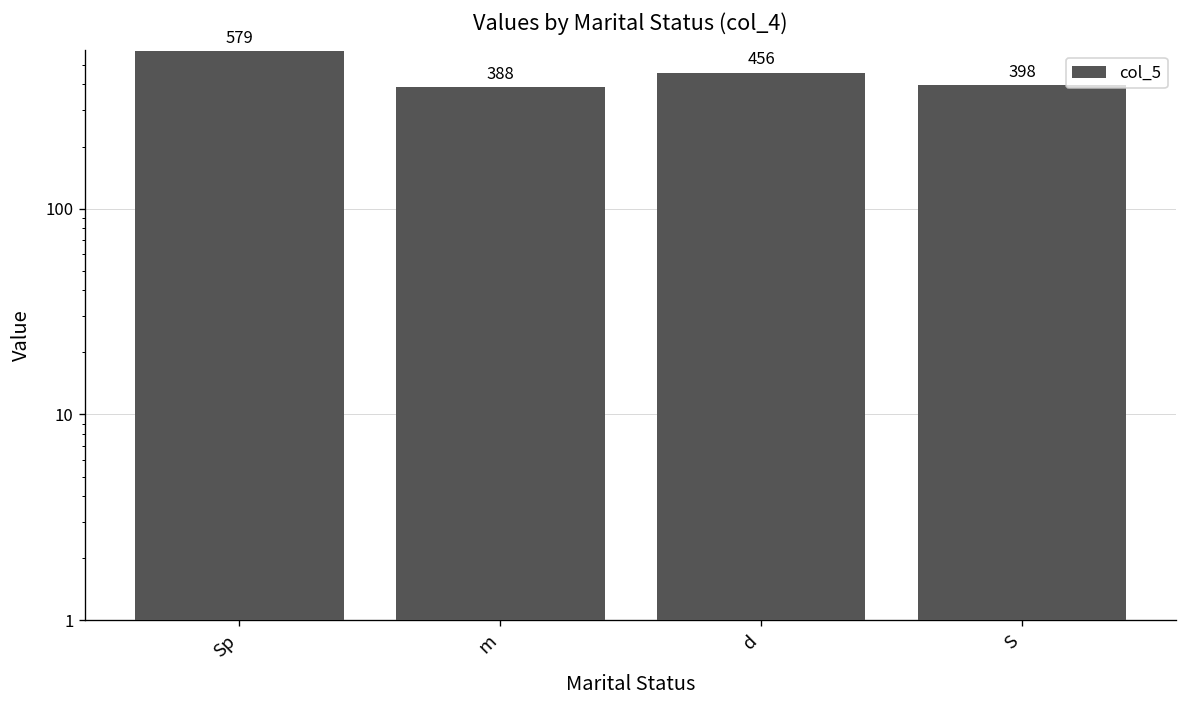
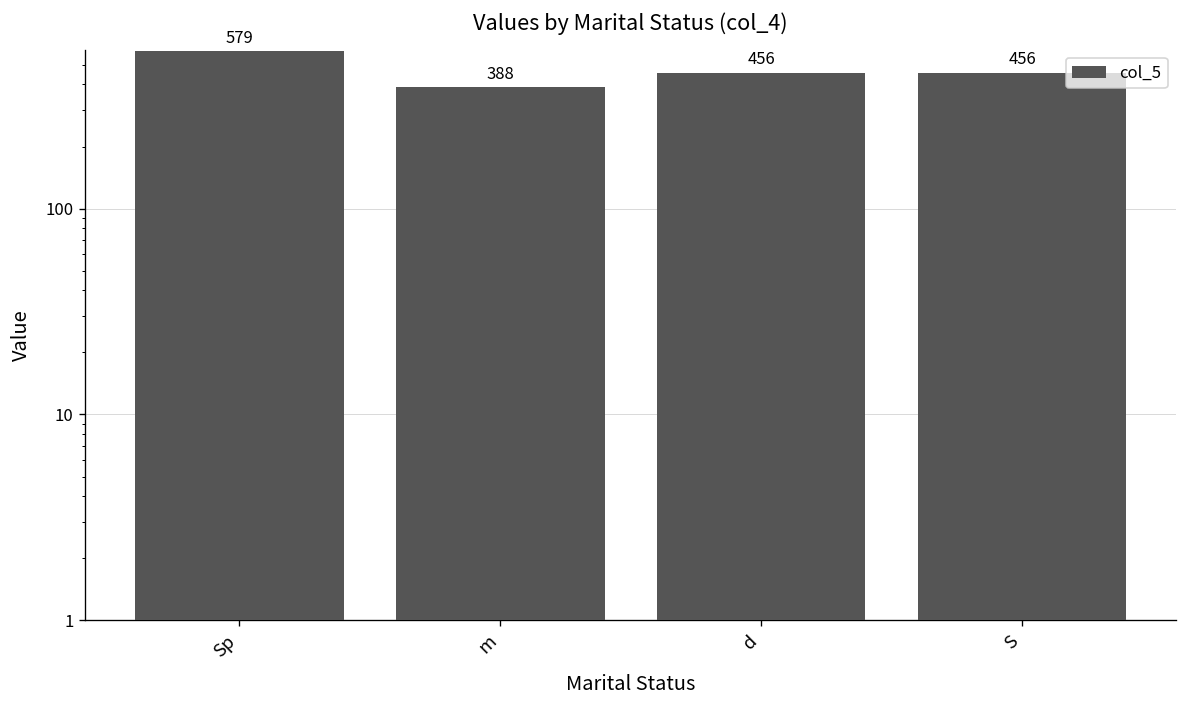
S: 398 -> 456
